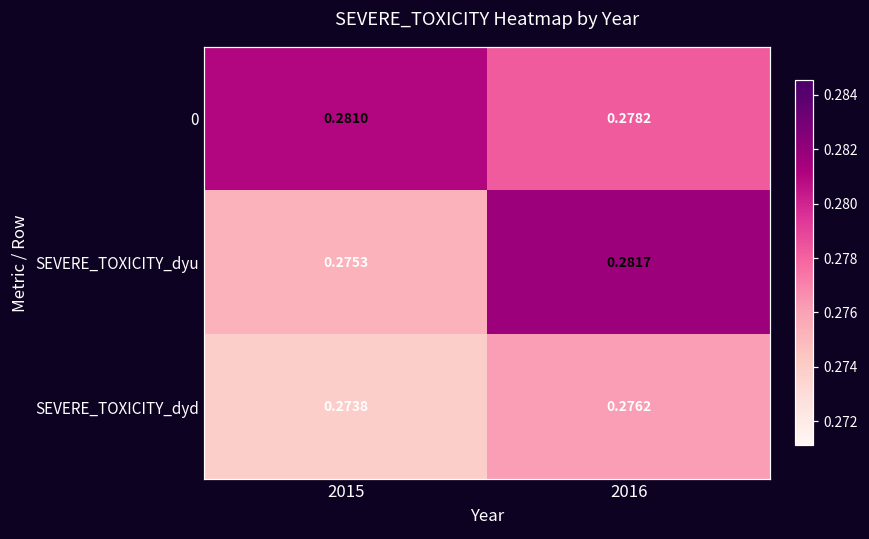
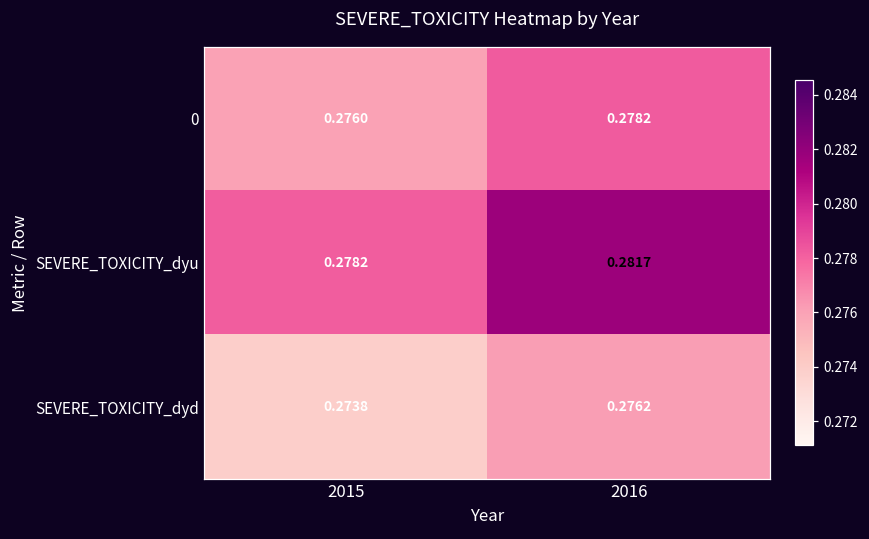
0, 2015: 0.2810 -> 0.2760
SEVERE_TOXICITY_dyu, 2015: 0.2753 -> 0.2782
